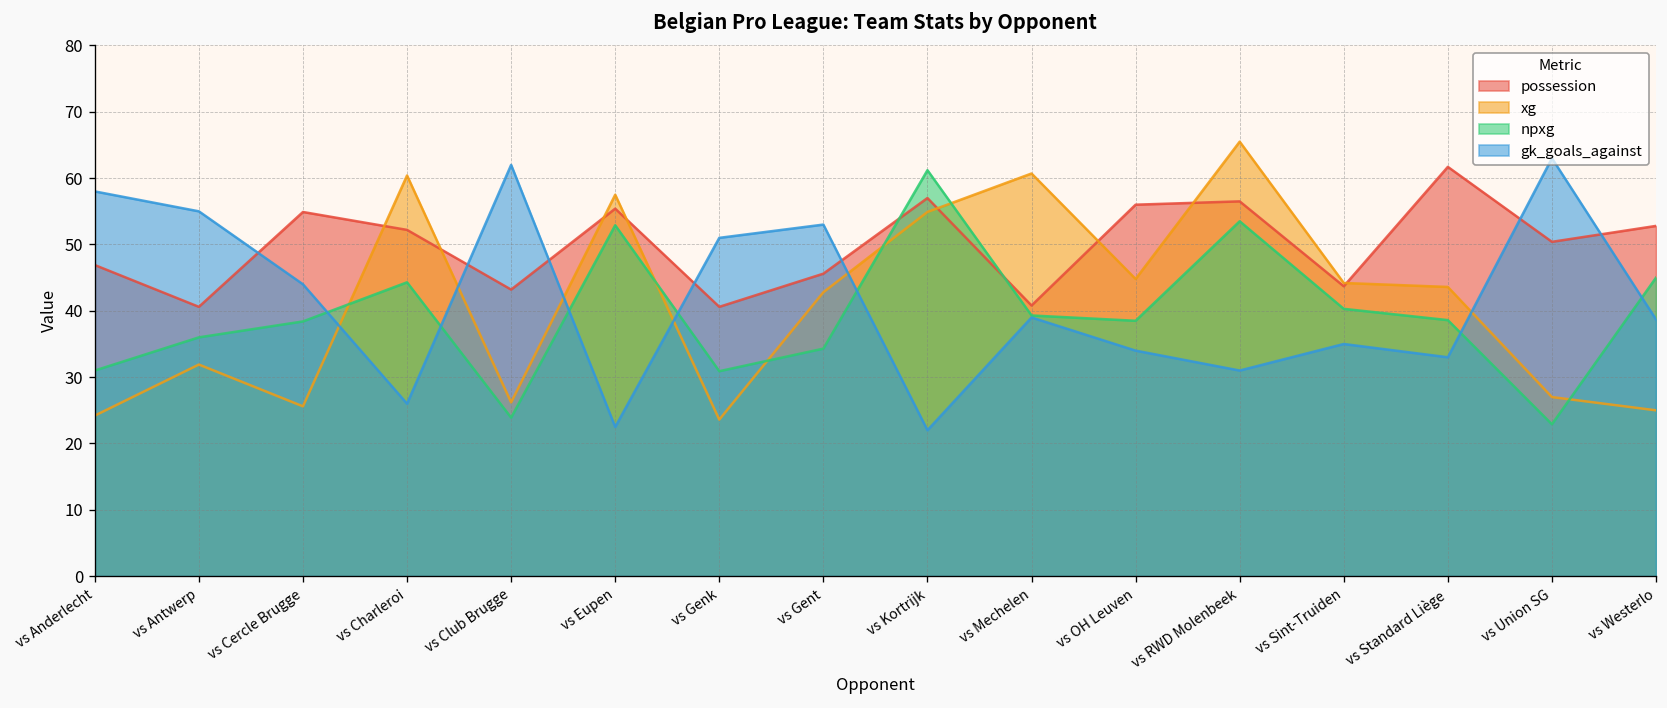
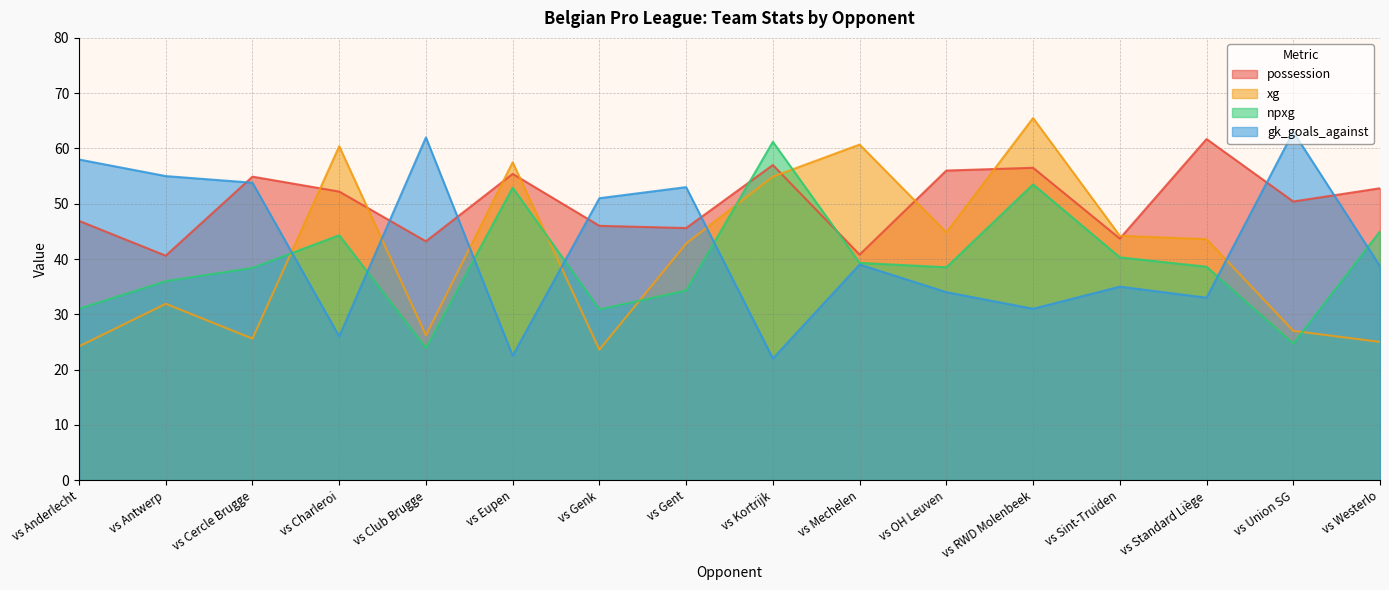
gk_goals_against, vs Cercle Brugge: 44 -> 54
possession, vs Genk: 41 -> 46
npxg, vs Union SG: 23 -> 25
